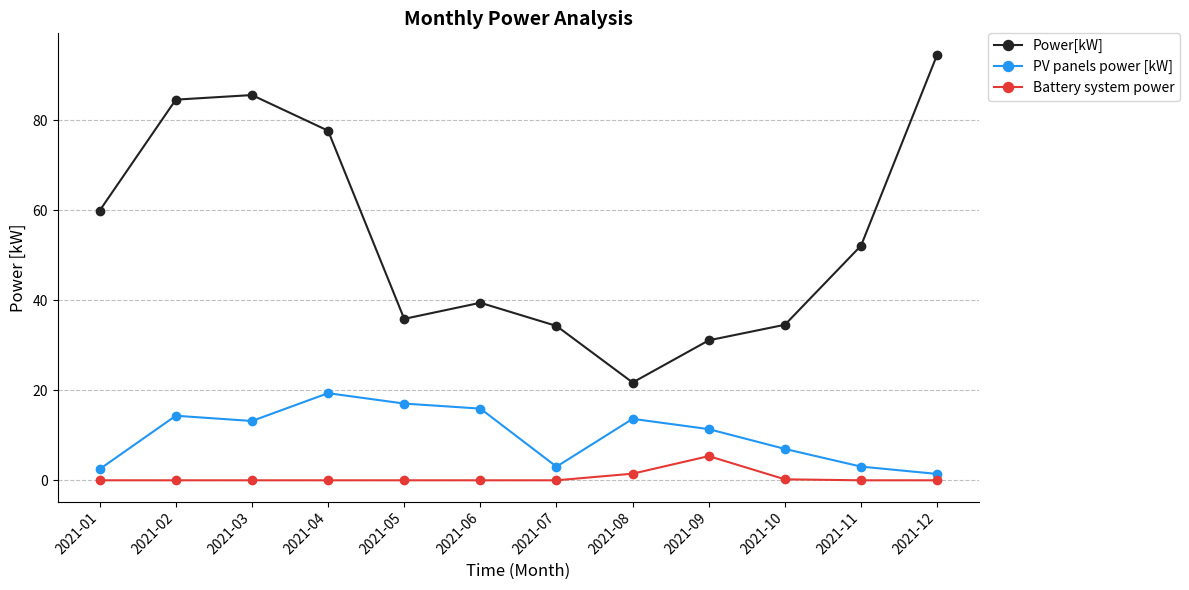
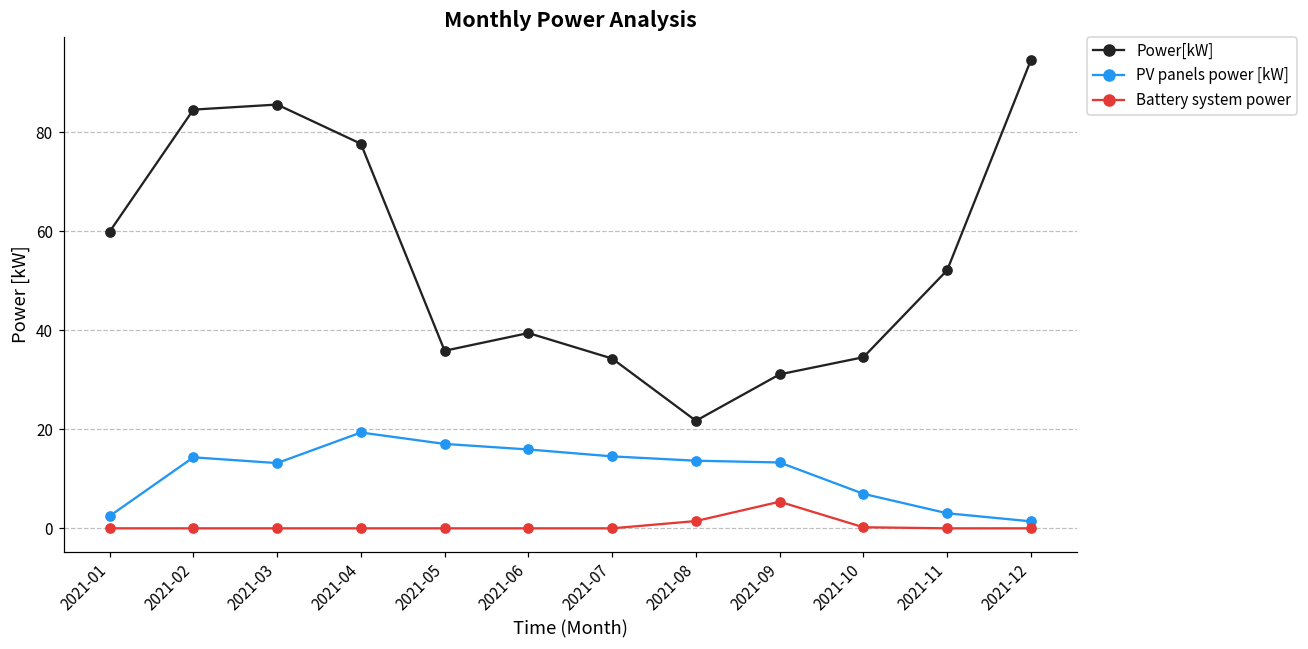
PV panels power [kW], 2021-07: 3 -> 15
PV panels power [kW], 2021-09: 11 -> 13
